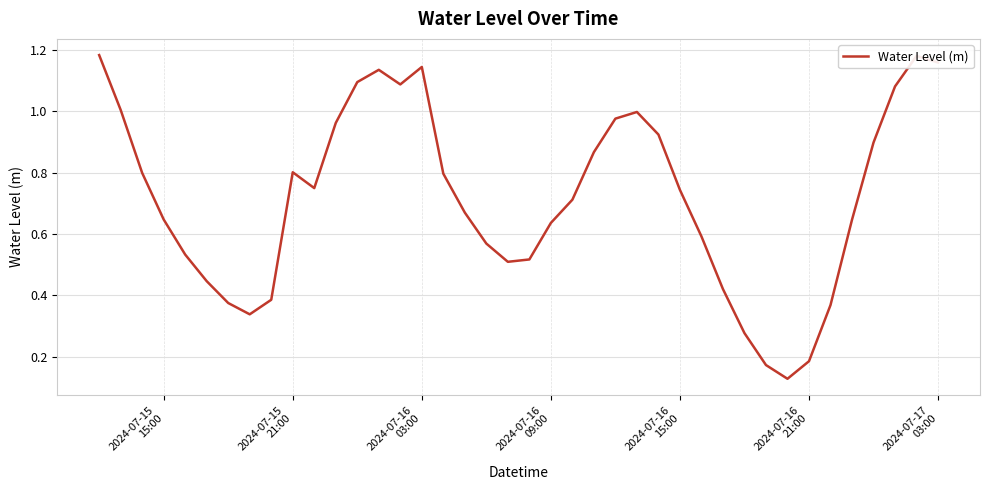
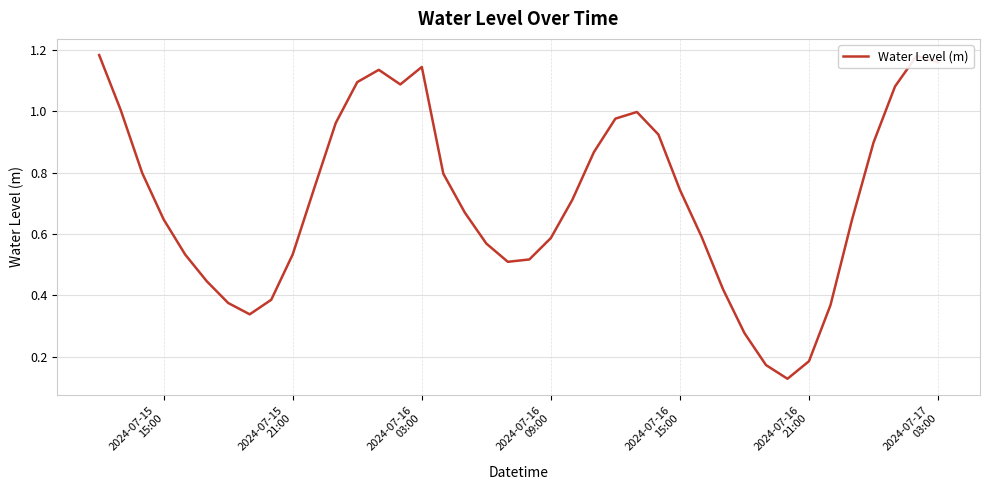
2024-07-15 21:00: 0.80 -> 0.53
2024-07-16 09:00: 0.64 -> 0.59
